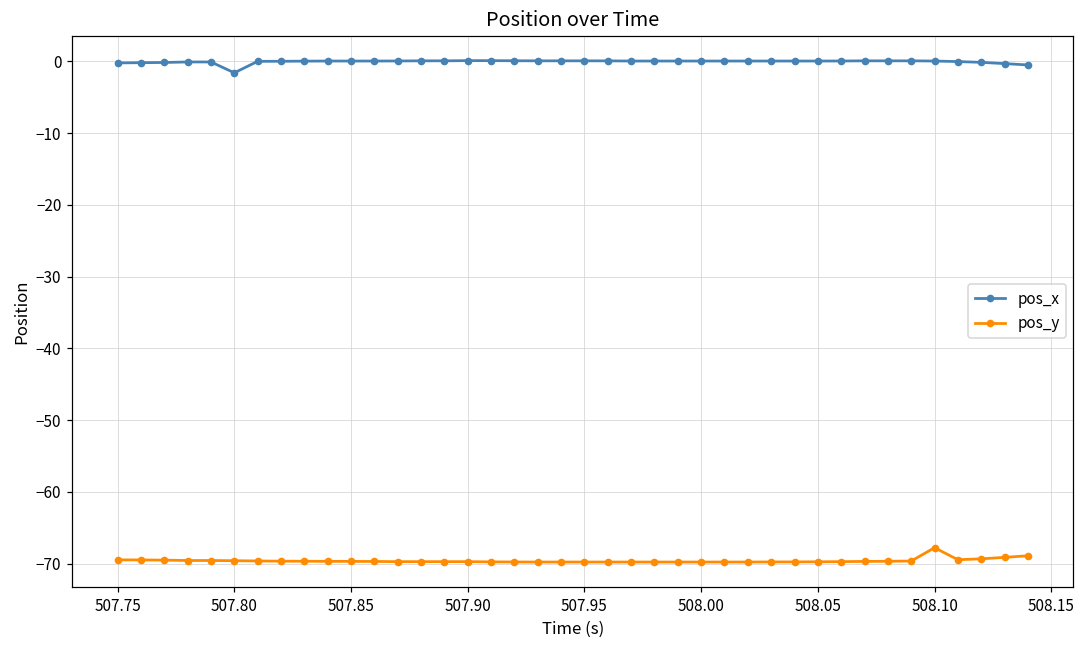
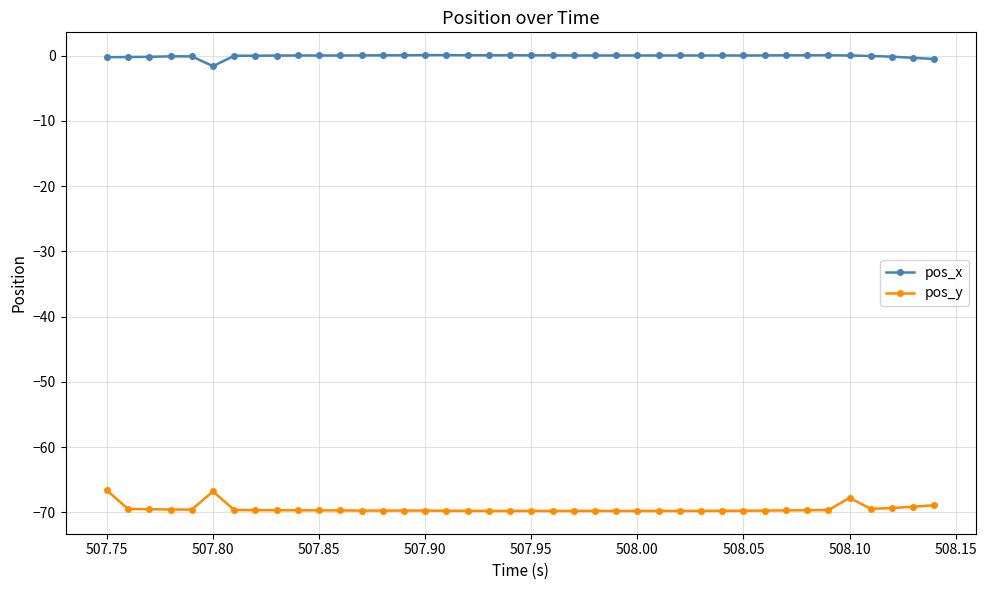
pos_y, 507.75: -69 -> -67
pos_y, 507.80: -70 -> -67
